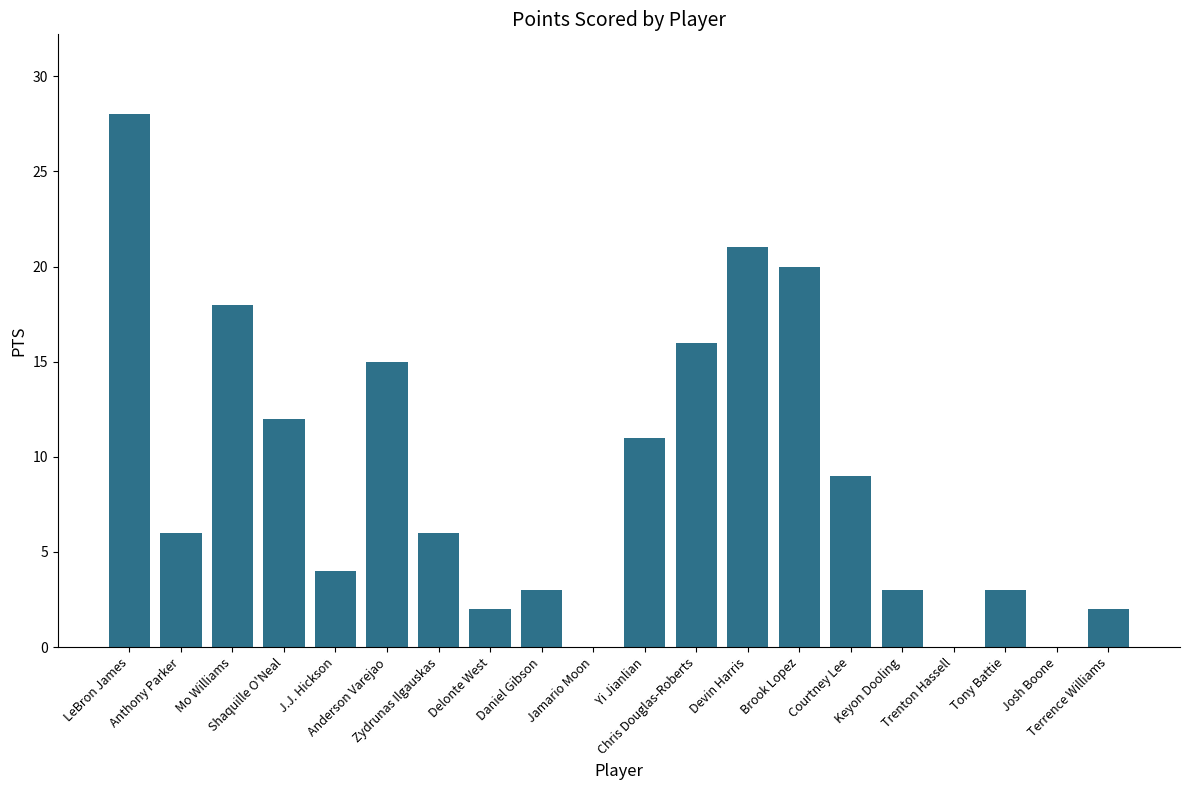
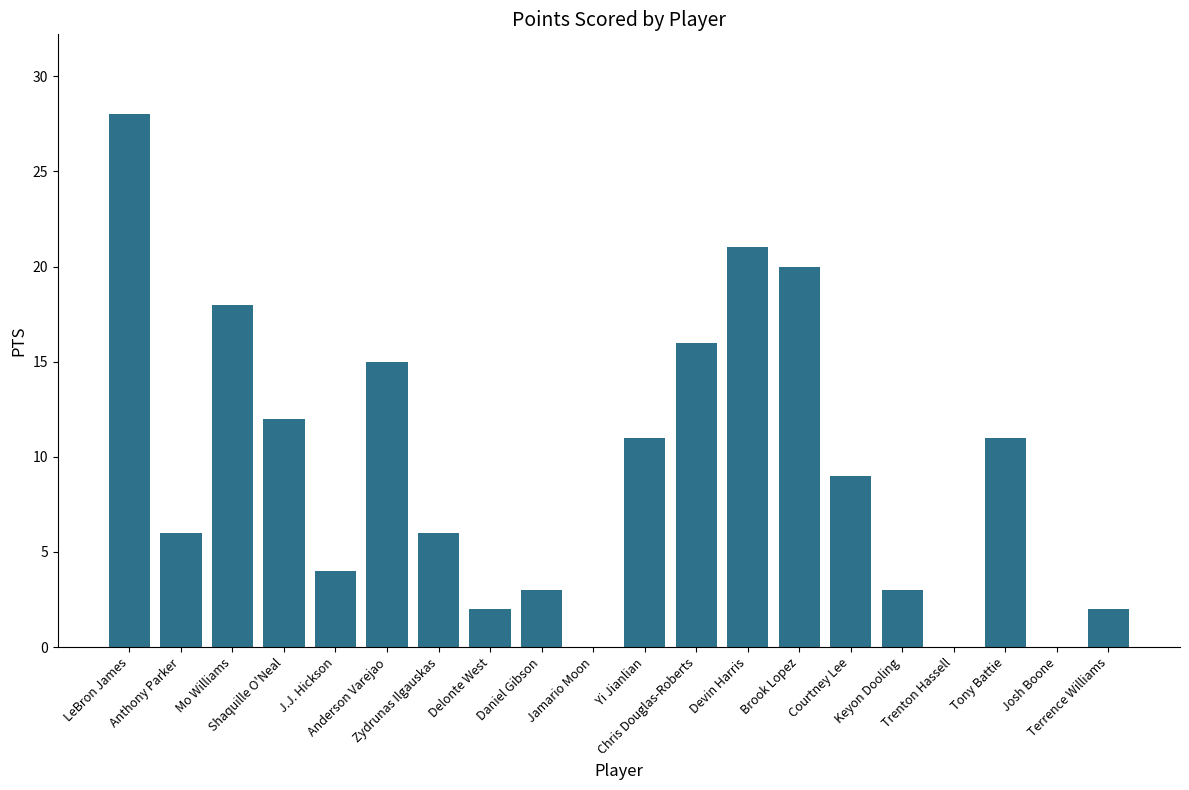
Tony Battie: 3 -> 11
